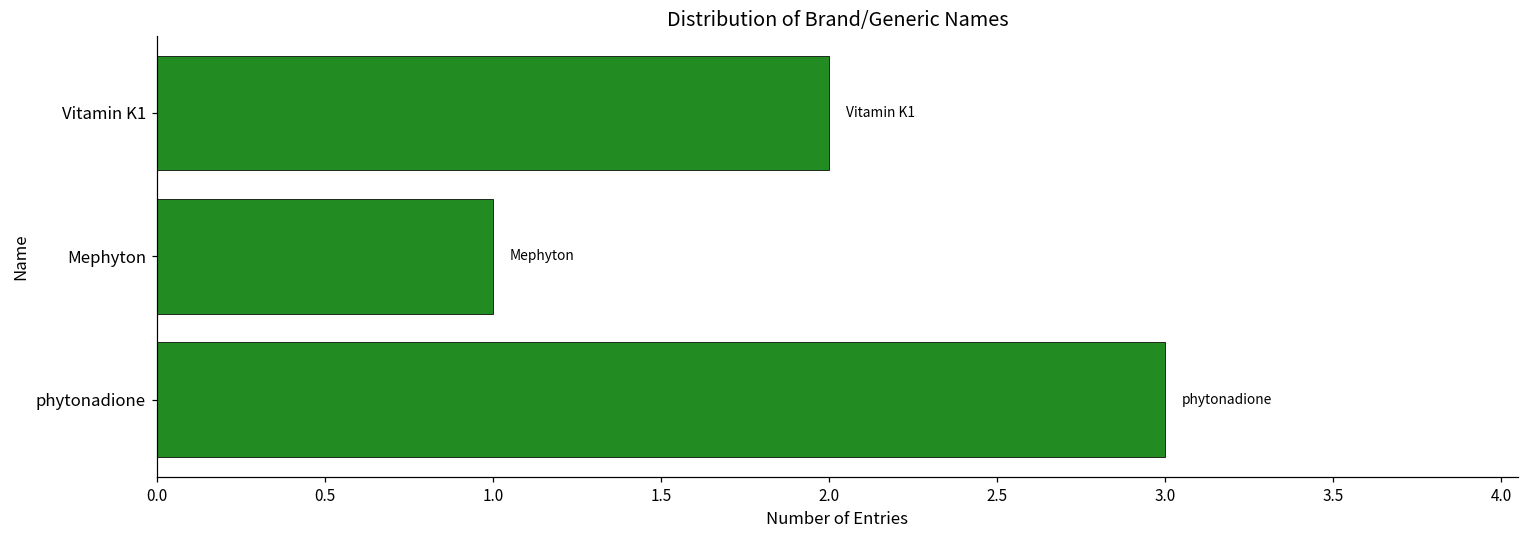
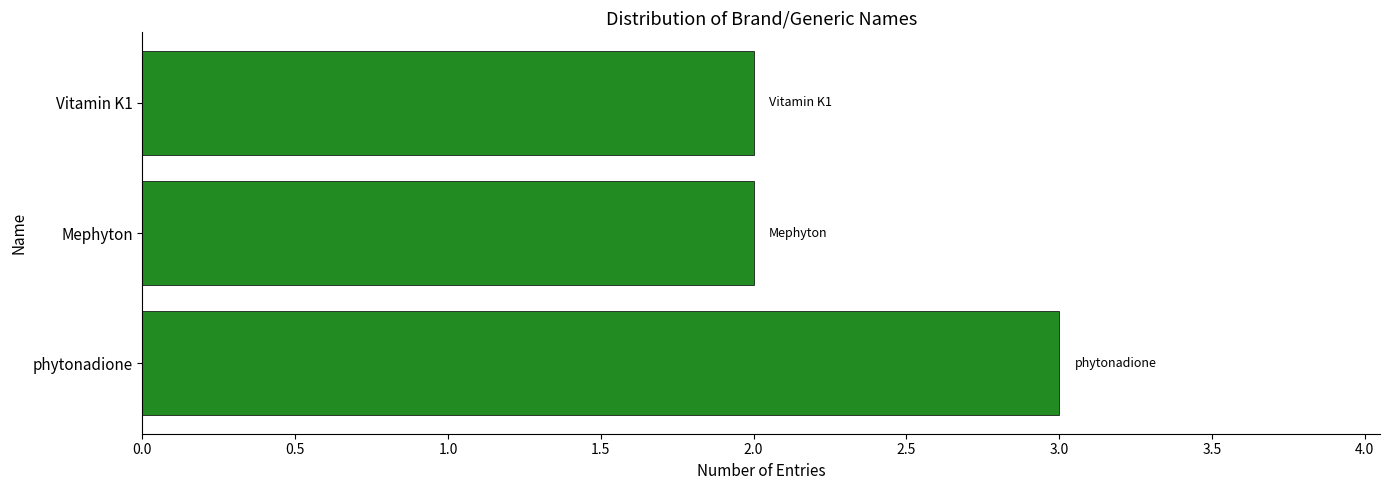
Mephyton: 1 -> 2
